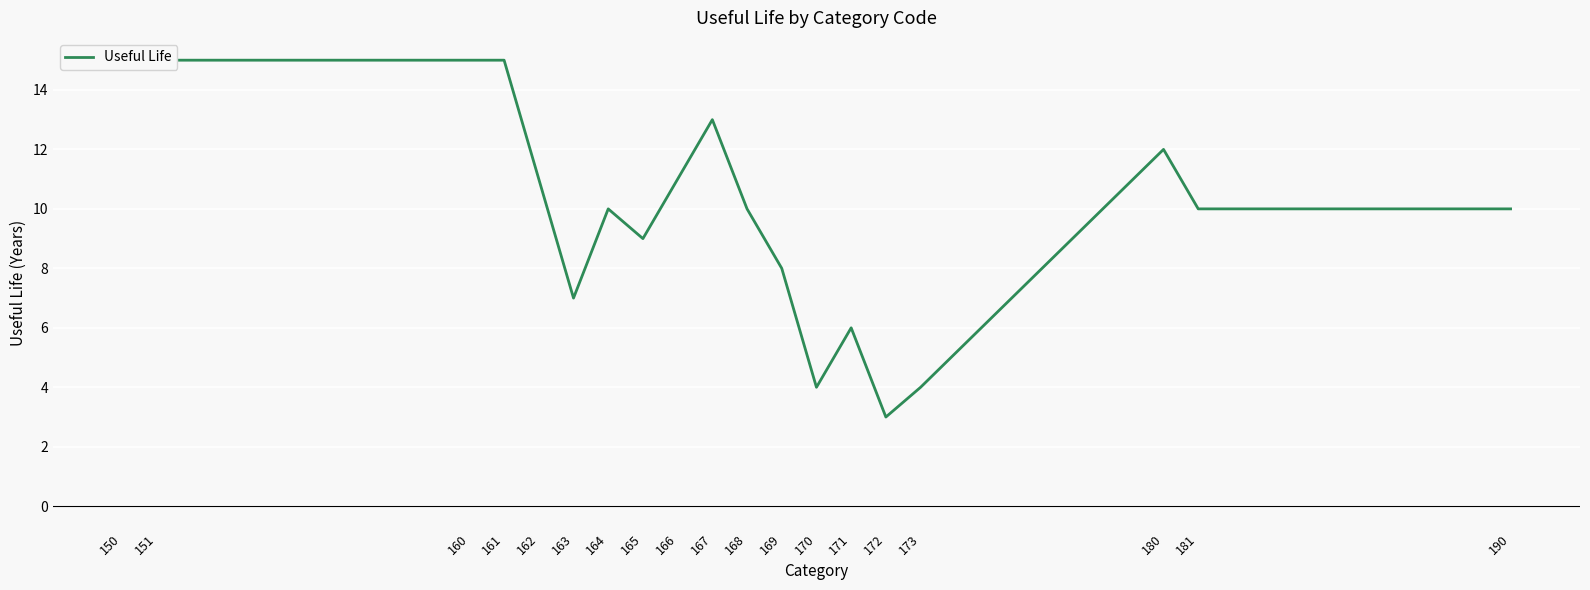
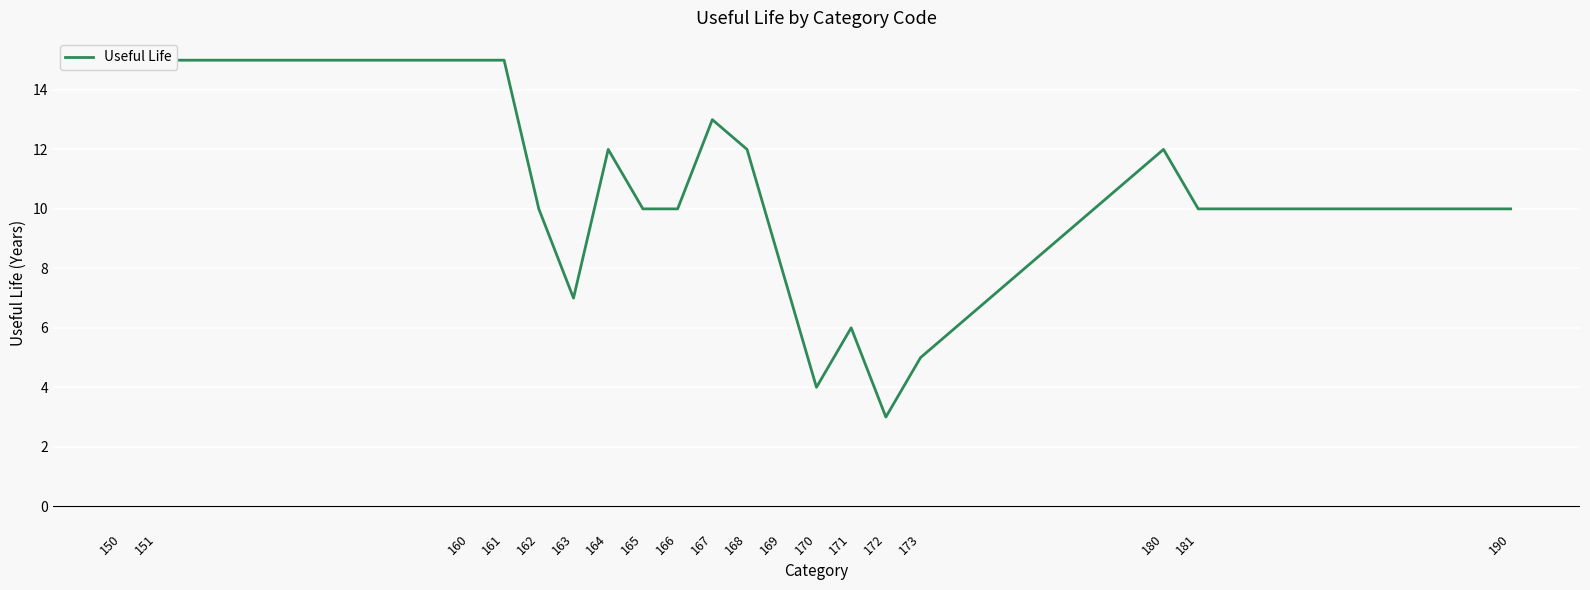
162: 11 -> 10
164: 10 -> 12
165: 9 -> 10
166: 11 -> 10
168: 10 -> 12
173: 4 -> 5
